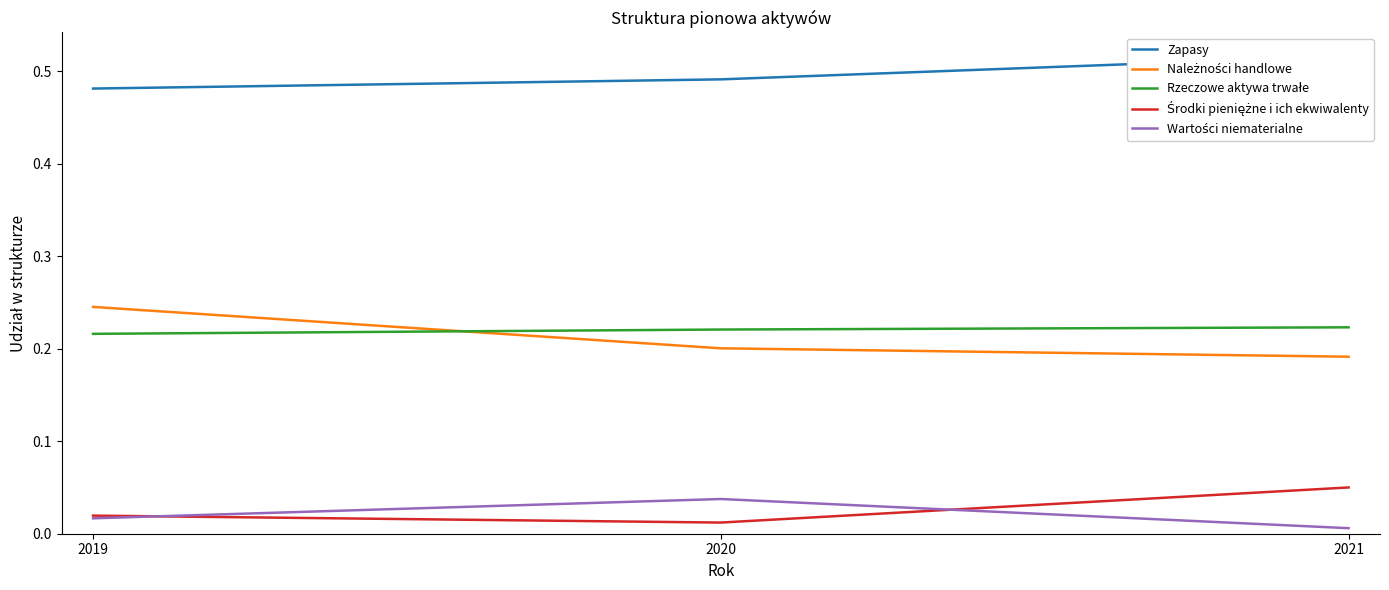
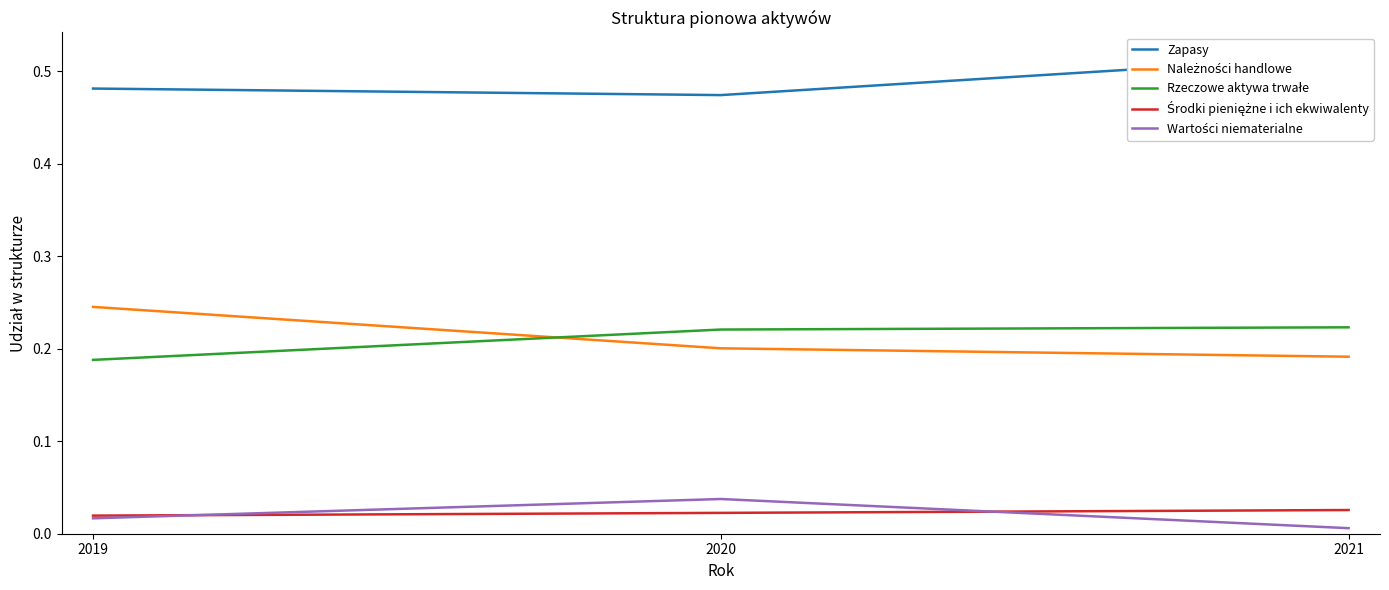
Rzeczowe aktywa trwałe, 2019: 0.22 -> 0.19
Zapasy, 2020: 0.49 -> 0.47
Środki pieniężne i ich ekwiwalenty, 2020: 0.01 -> 0.02
Środki pieniężne i ich ekwiwalenty, 2021: 0.05 -> 0.03
